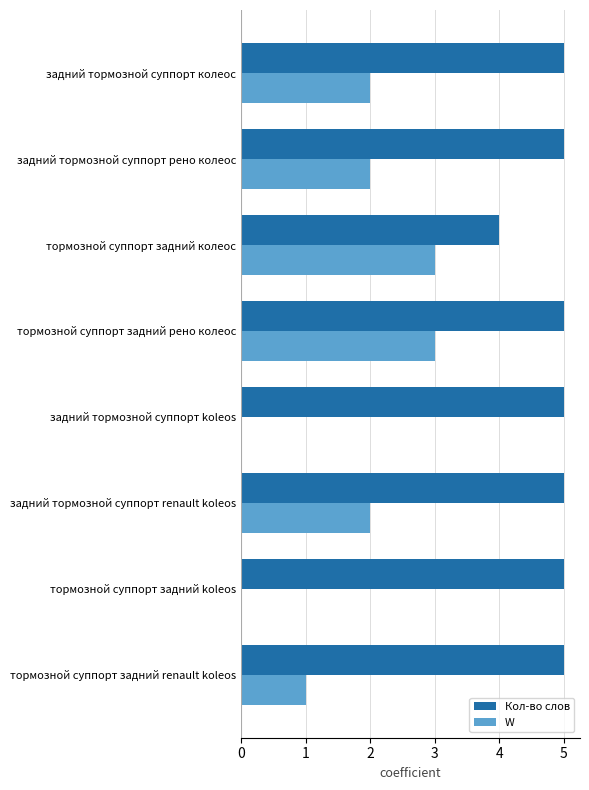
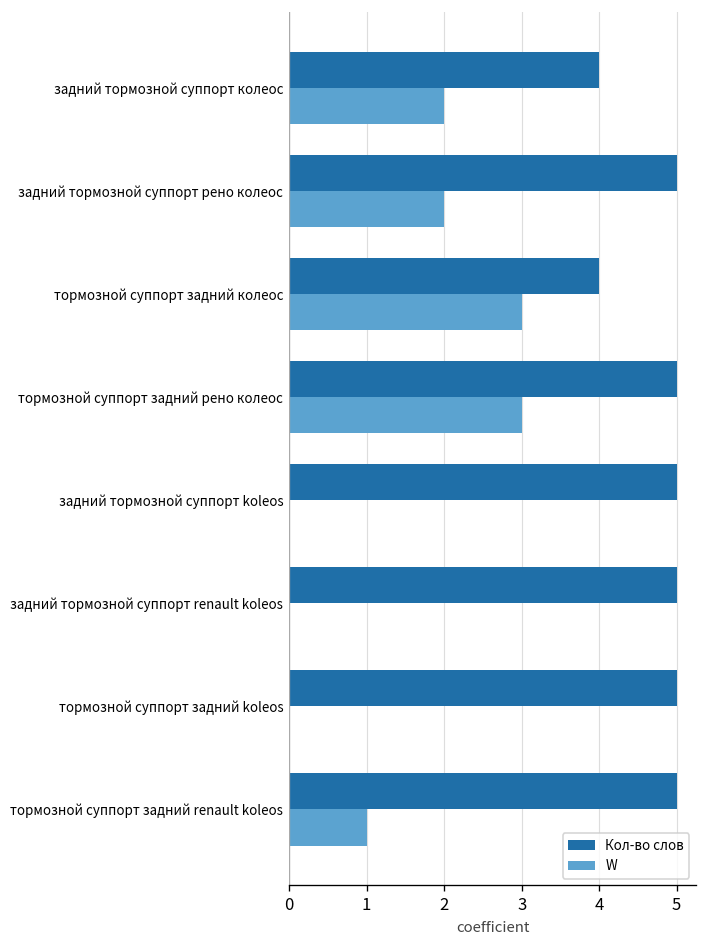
Кол-во слов, задний тормозной суппорт колеос: 5 -> 4
W, задний тормозной суппорт renault koleos: 2 -> 0
